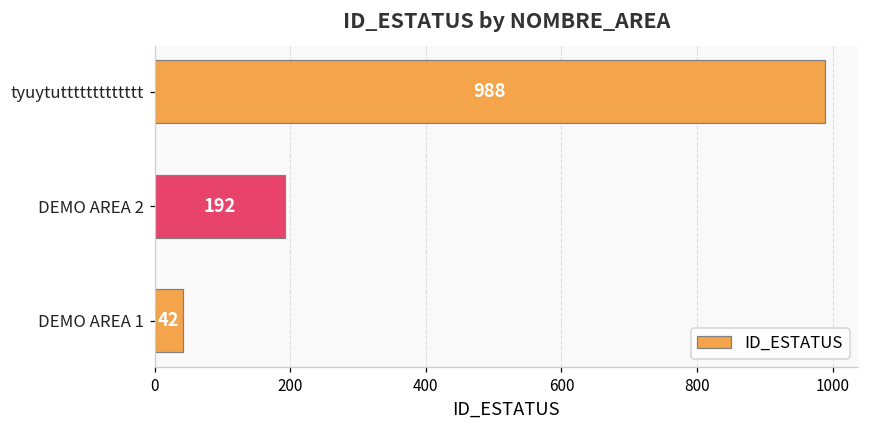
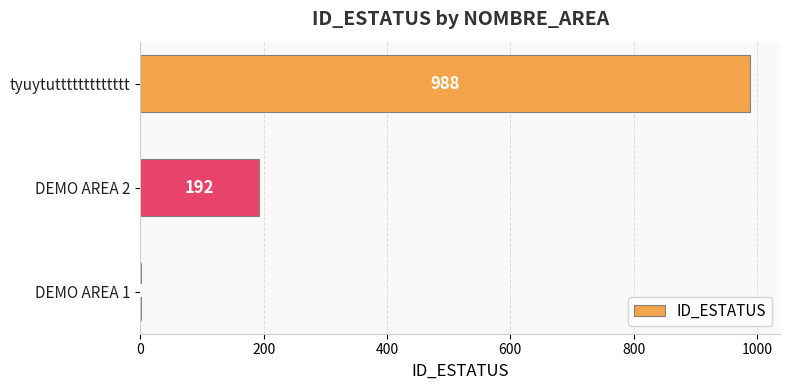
DEMO AREA 1: 40 -> 0
